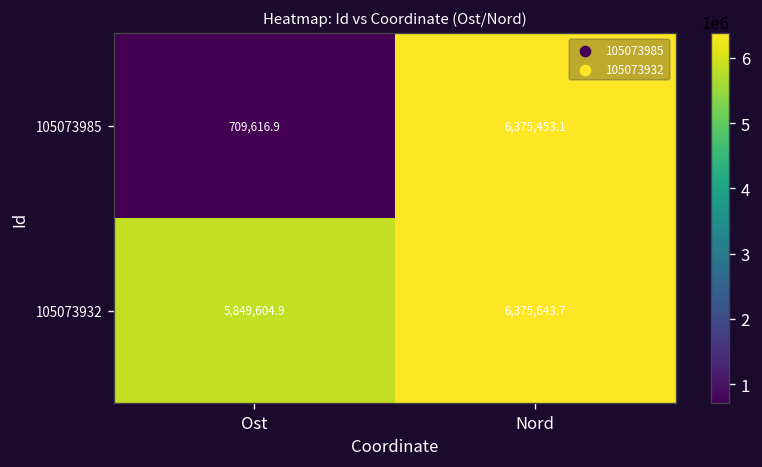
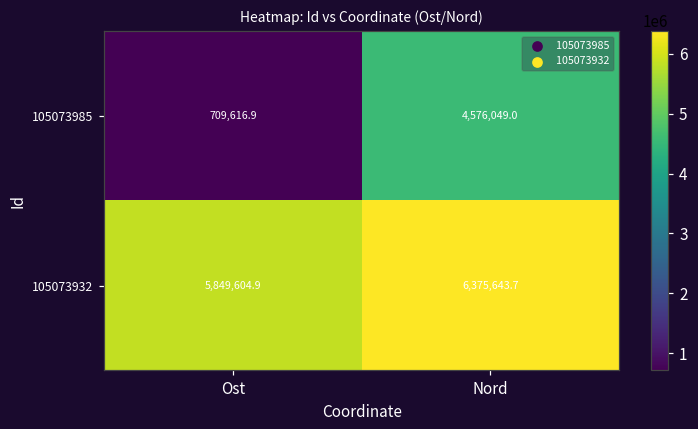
105073985, Nord: 6,375,453.1 -> 4,576,049.0
